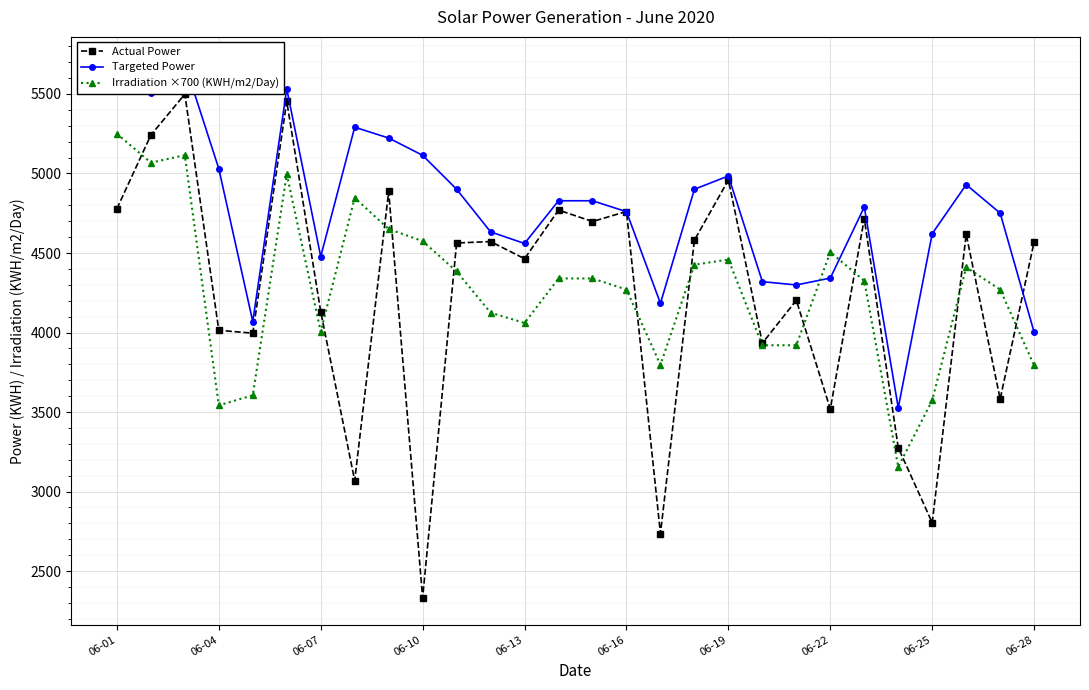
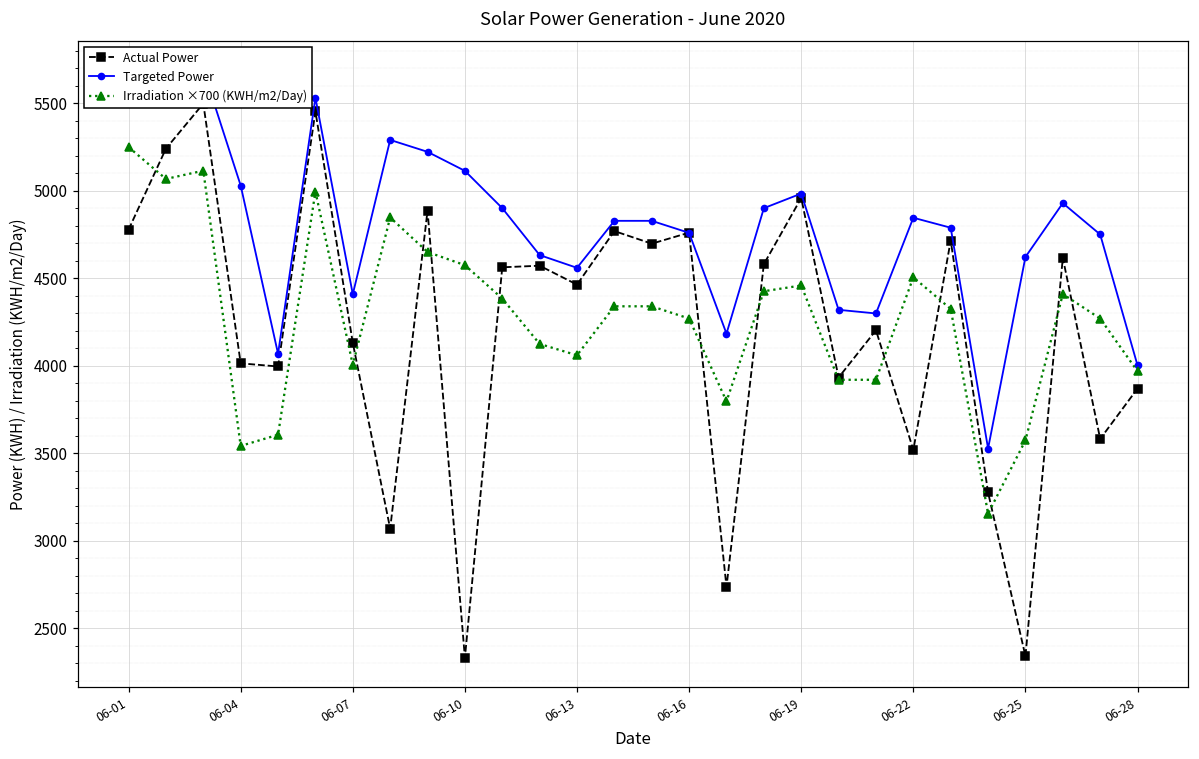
Targeted Power, 06-07: 4480 -> 4410
Targeted Power, 06-22: 4340 -> 4850
Actual Power, 06-25: 2800 -> 2340
Actual Power, 06-28: 4570 -> 3870
Irradiation ×700 (KWH/m2/Day), 06-28: 3790 -> 3970
